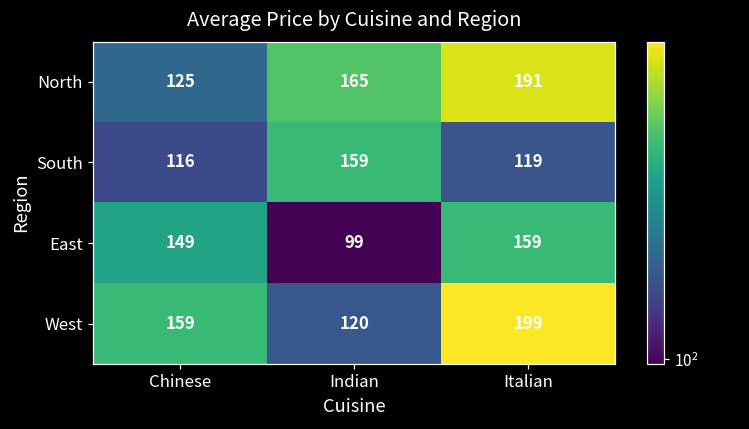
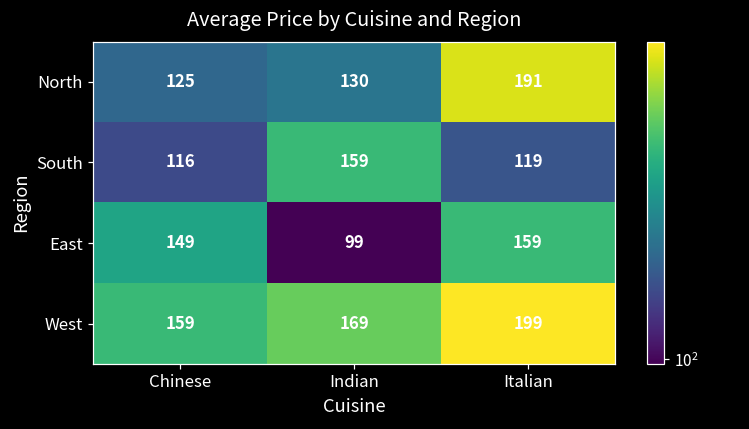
North, Indian: 165 -> 130
West, Indian: 120 -> 169
